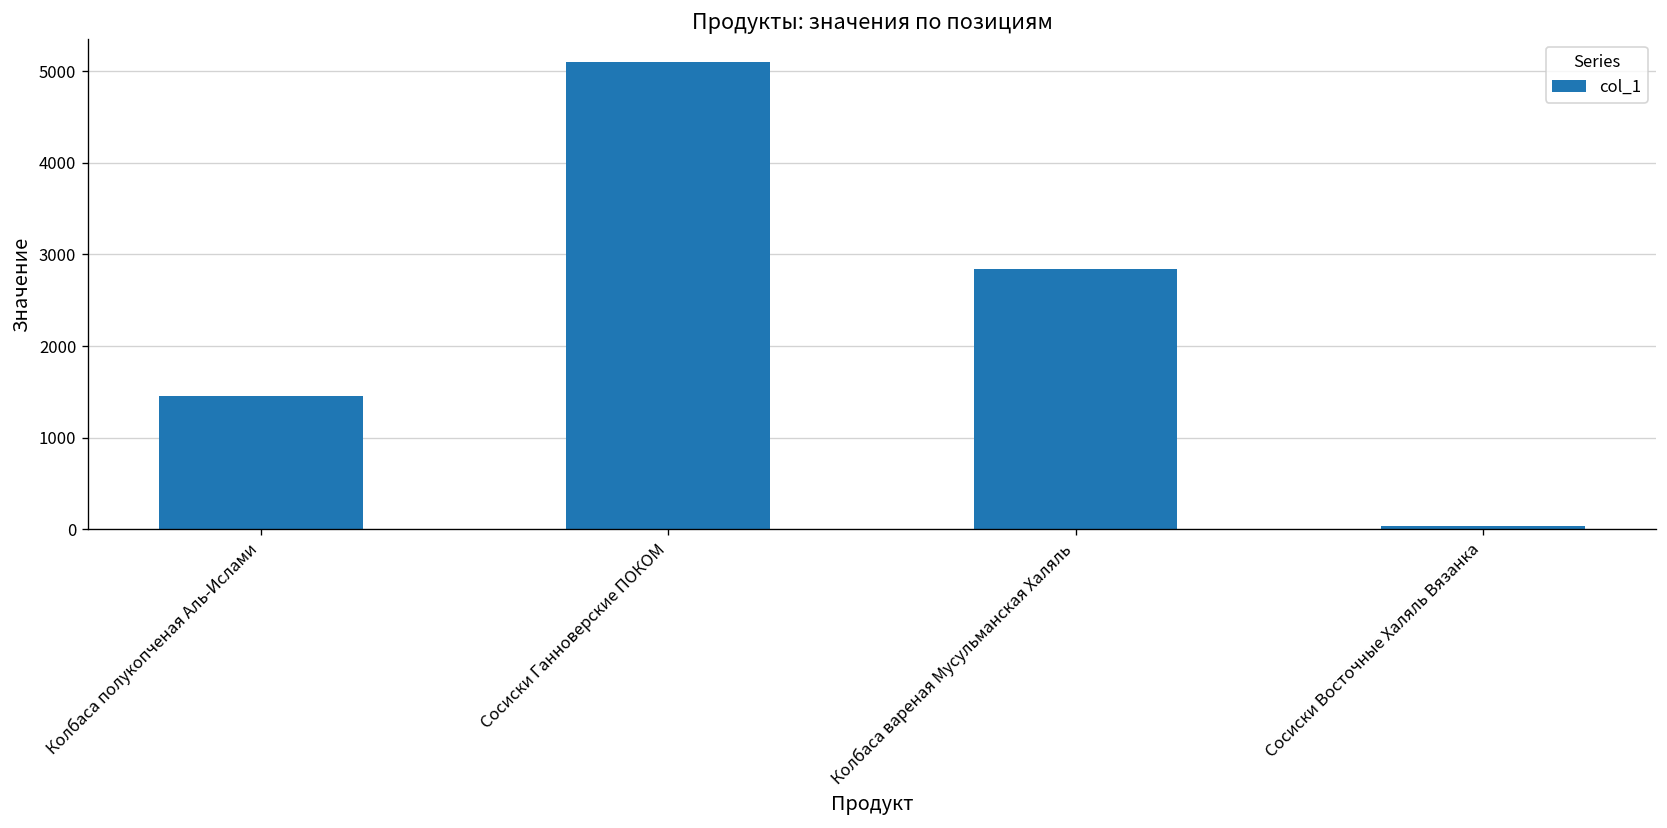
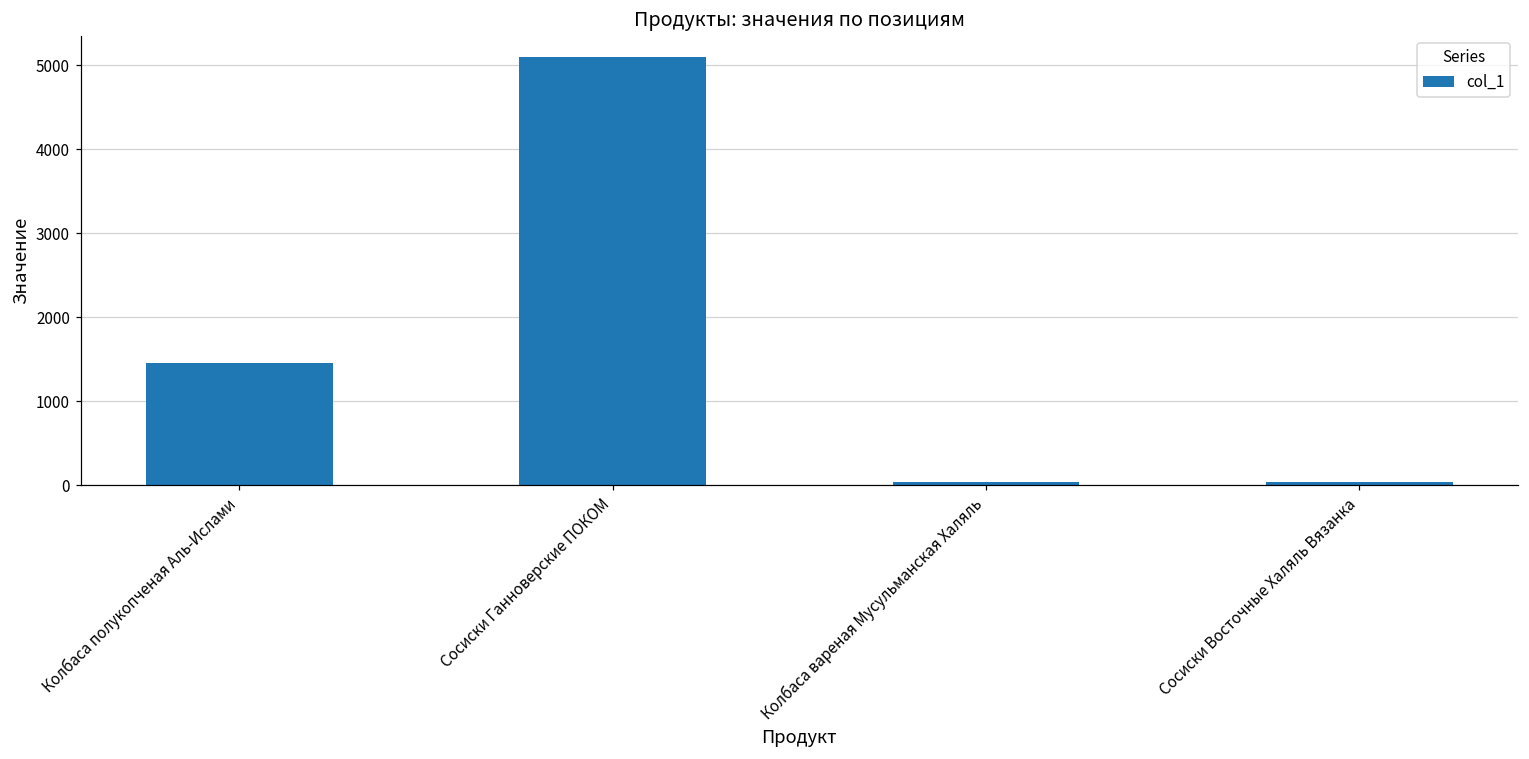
Колбаса вареная Мусульманская Халяль: 2800 -> 0
